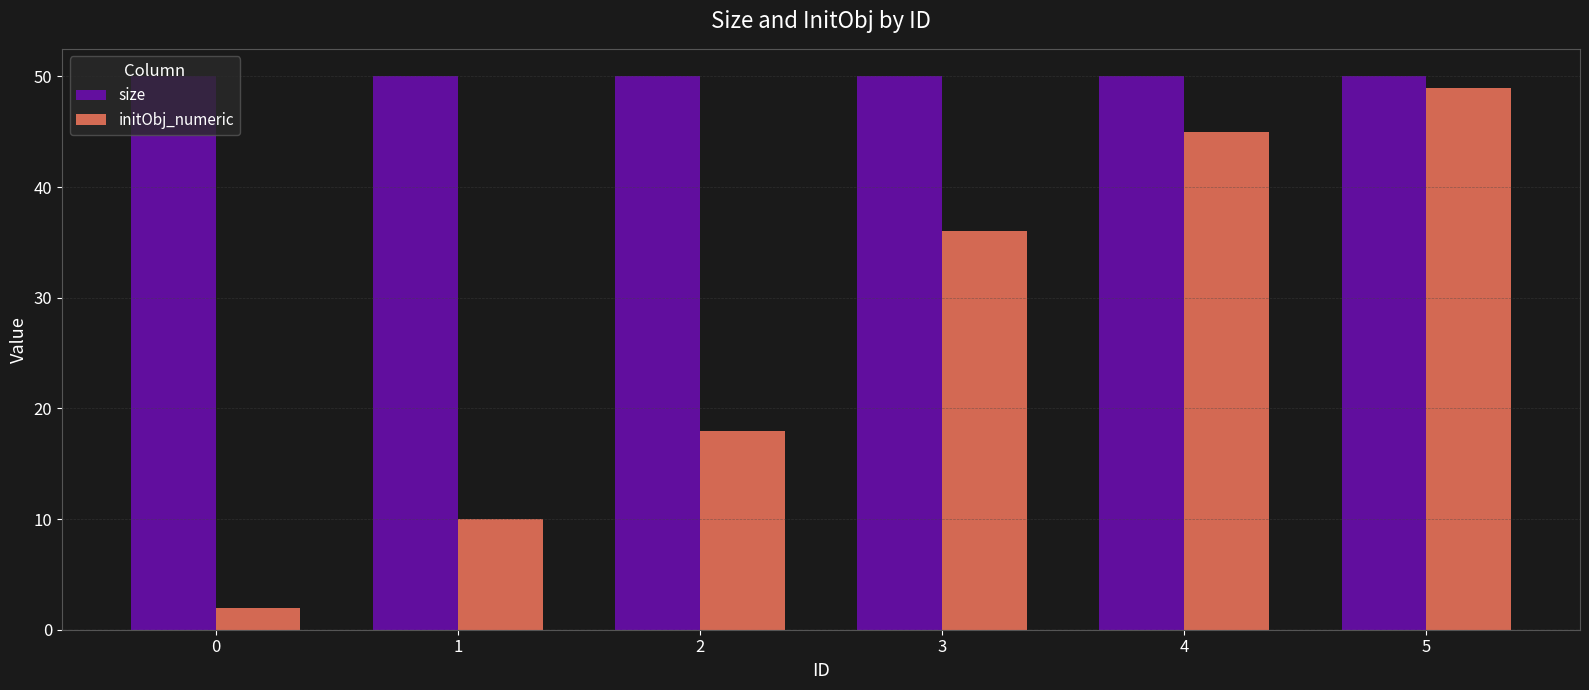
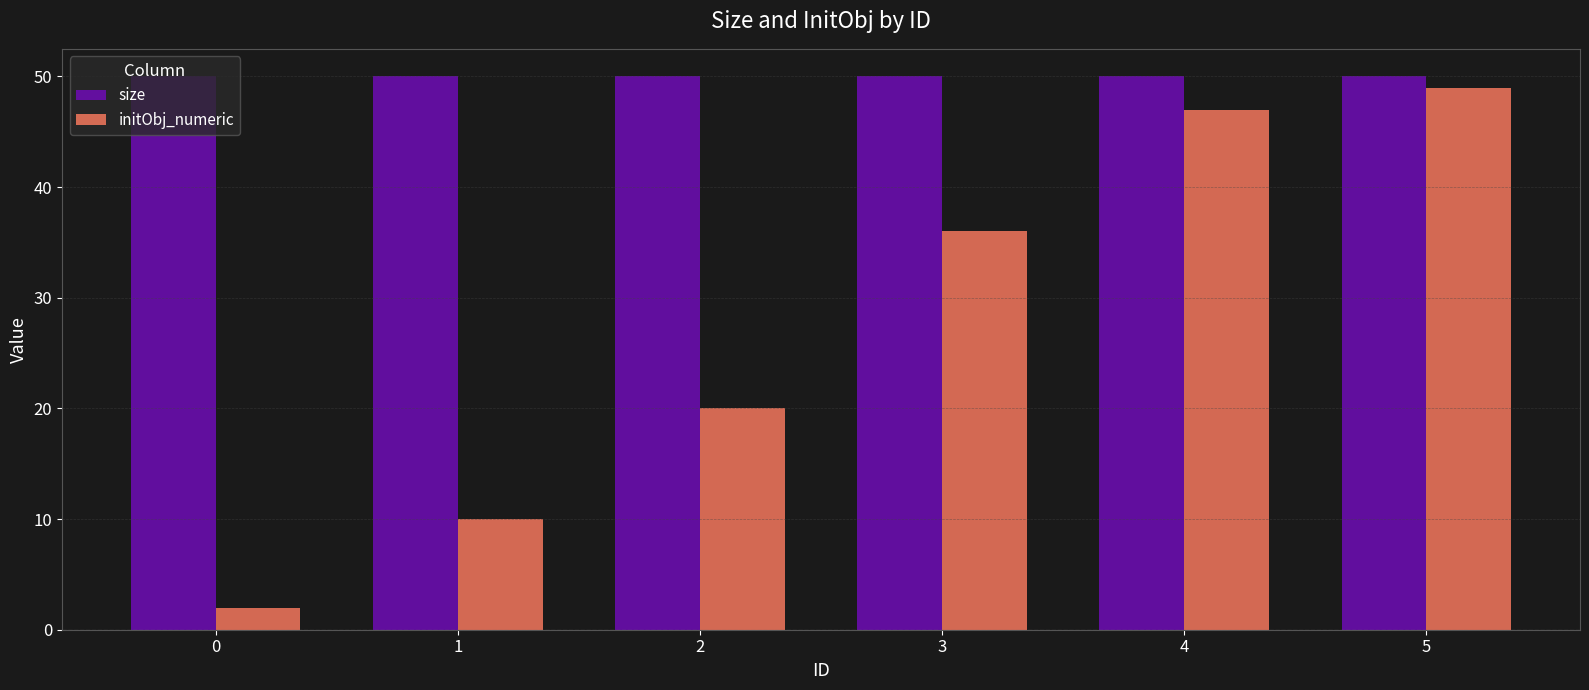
initObj_numeric, 2: 18 -> 20
initObj_numeric, 4: 45 -> 47
